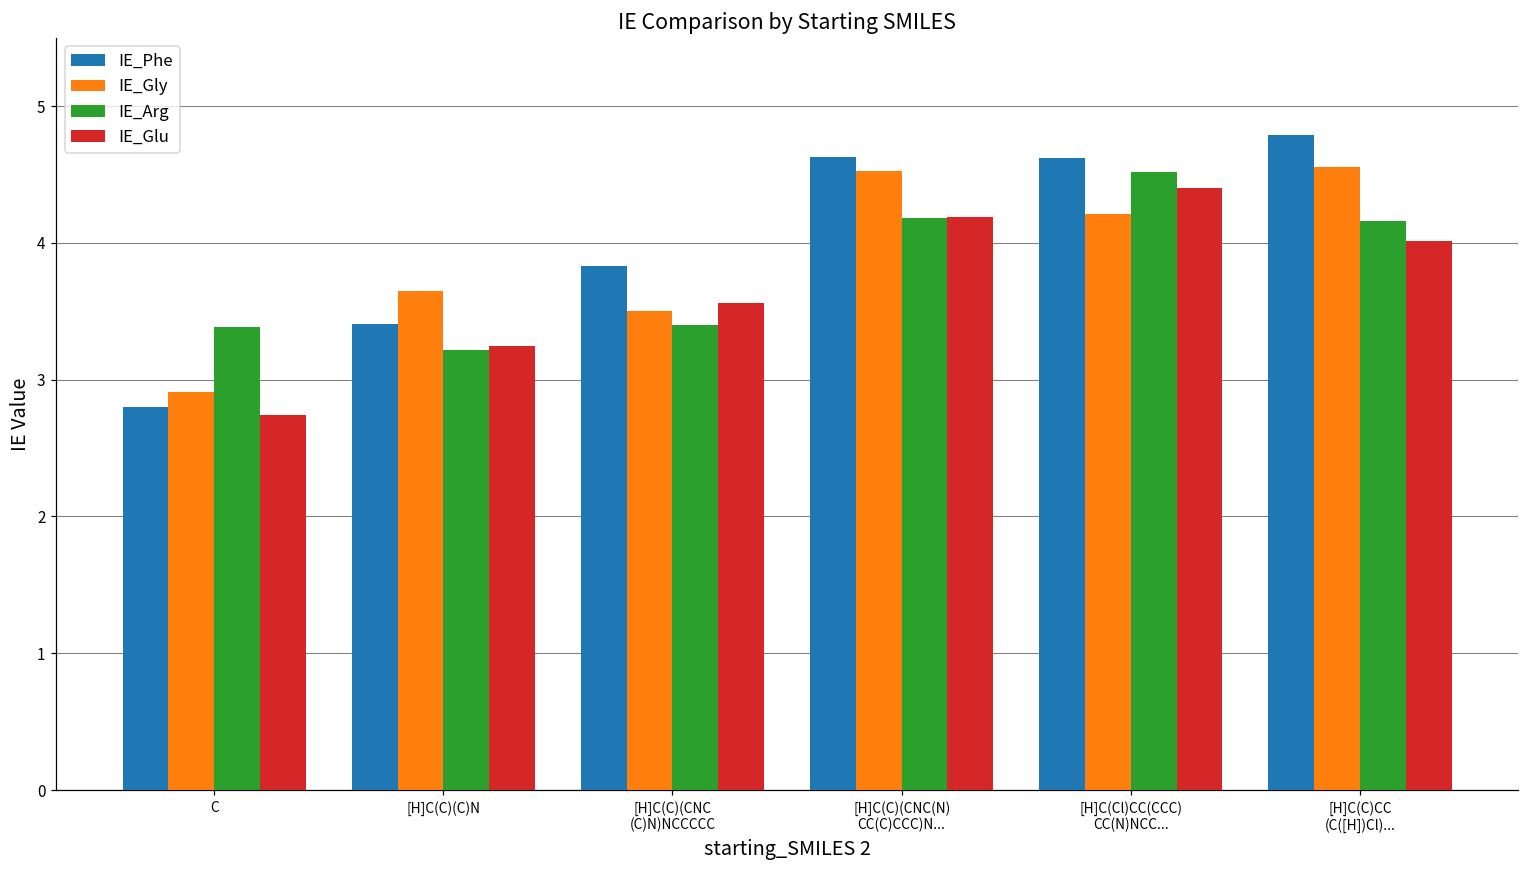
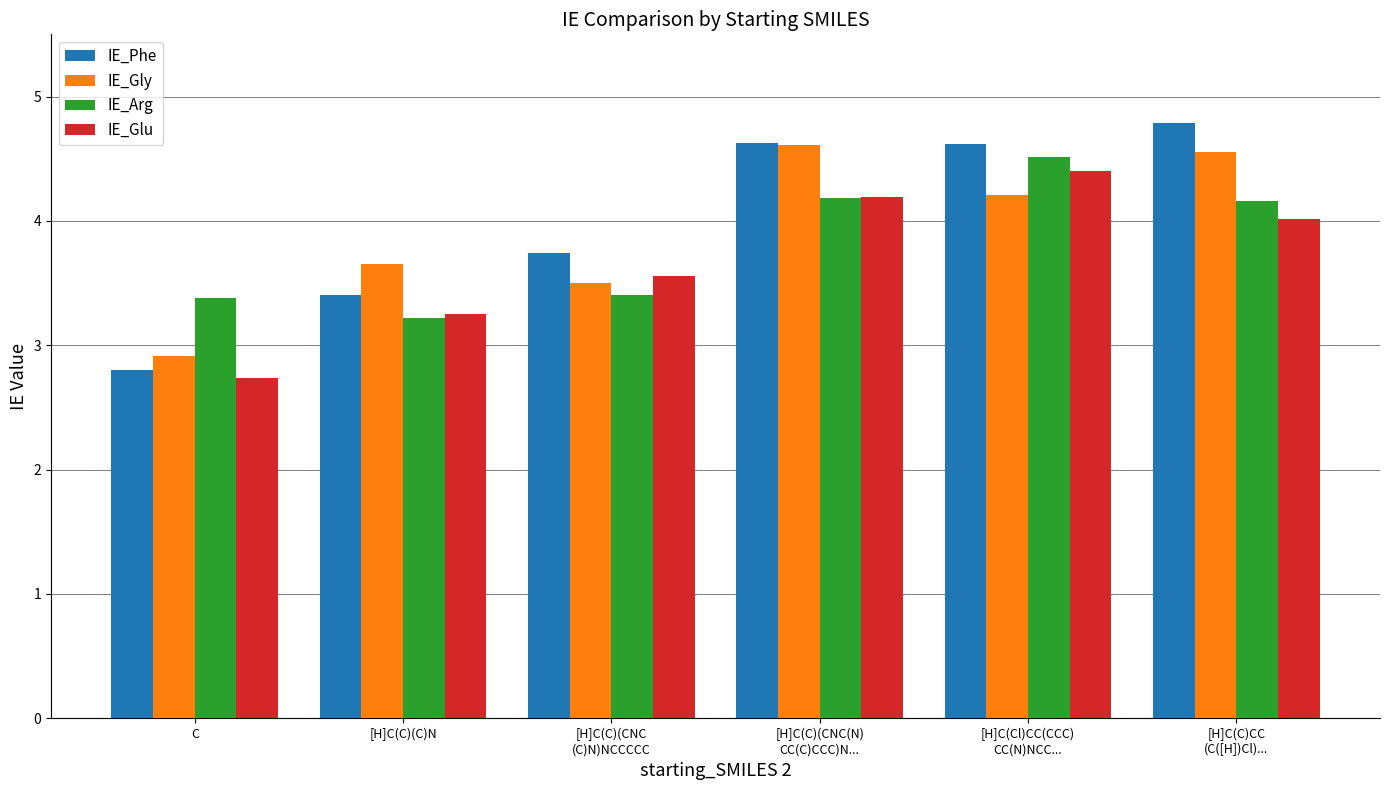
IE_Phe, [H]C(C)(CNC (C)N)NCCCCC: 3.83 -> 3.74
IE_Gly, [H]C(C)(CNC(N) CC(C)CCC)N...: 4.53 -> 4.61
